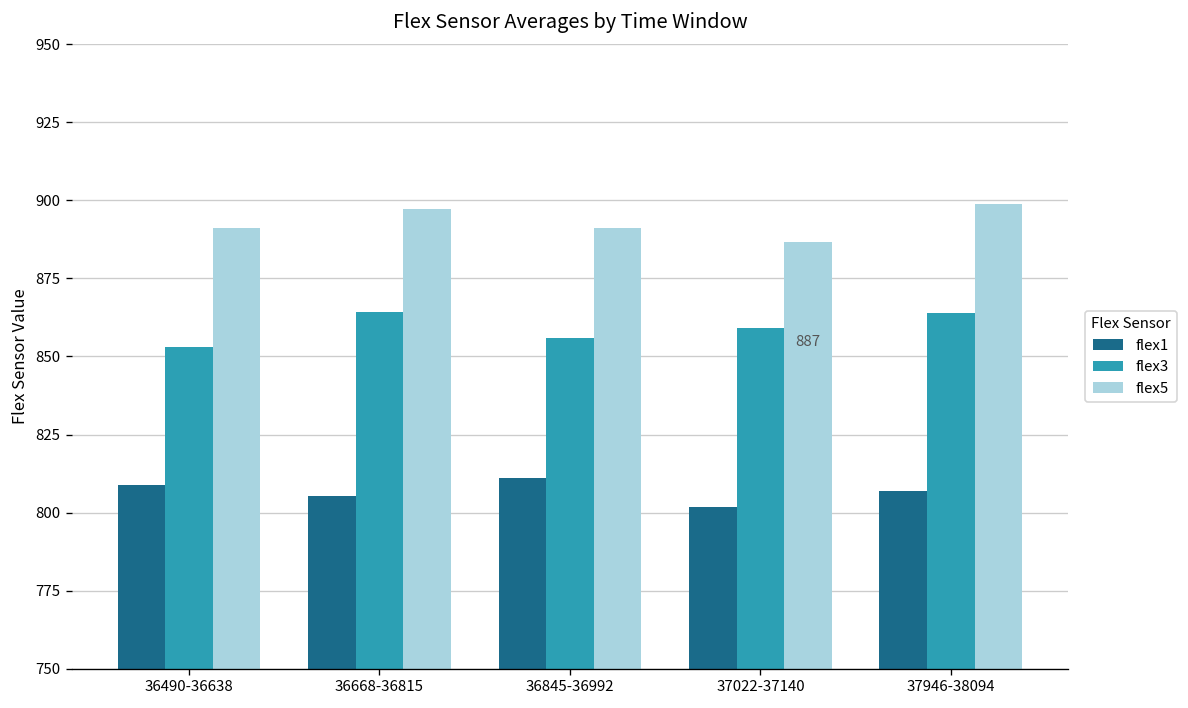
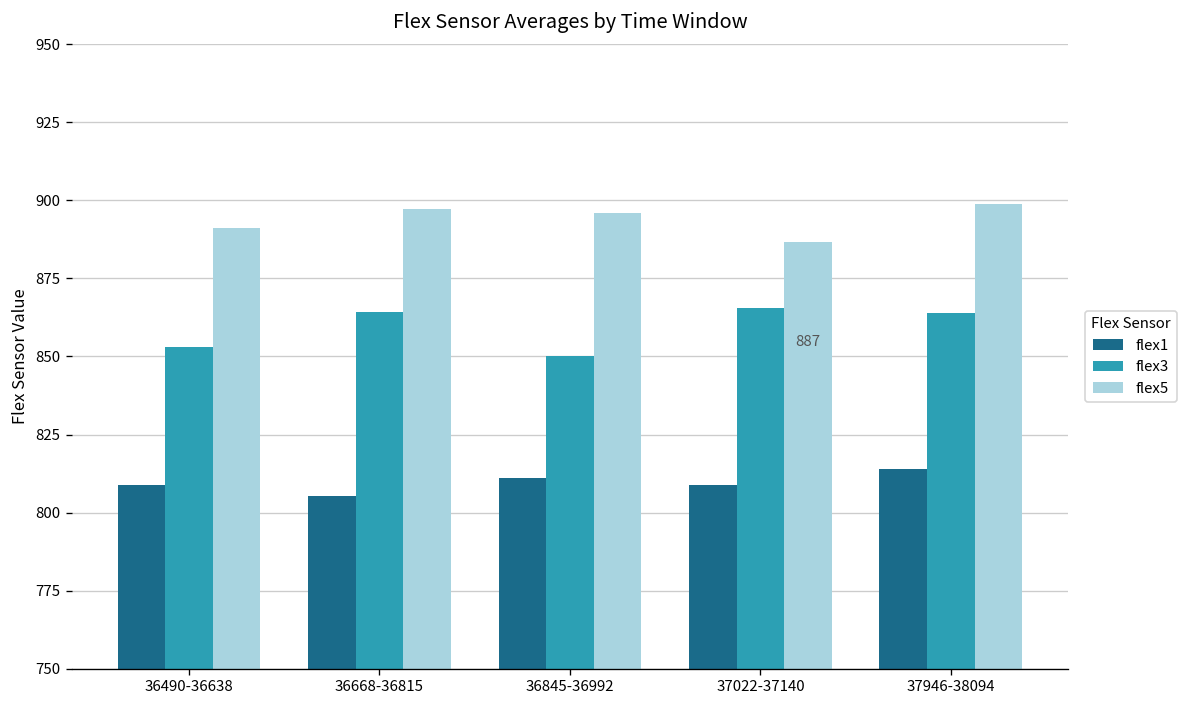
flex3, 36845-36992: 856 -> 850
flex5, 36845-36992: 891 -> 896
flex1, 37022-37140: 802 -> 809
flex3, 37022-37140: 859 -> 866
flex1, 37946-38094: 807 -> 814
